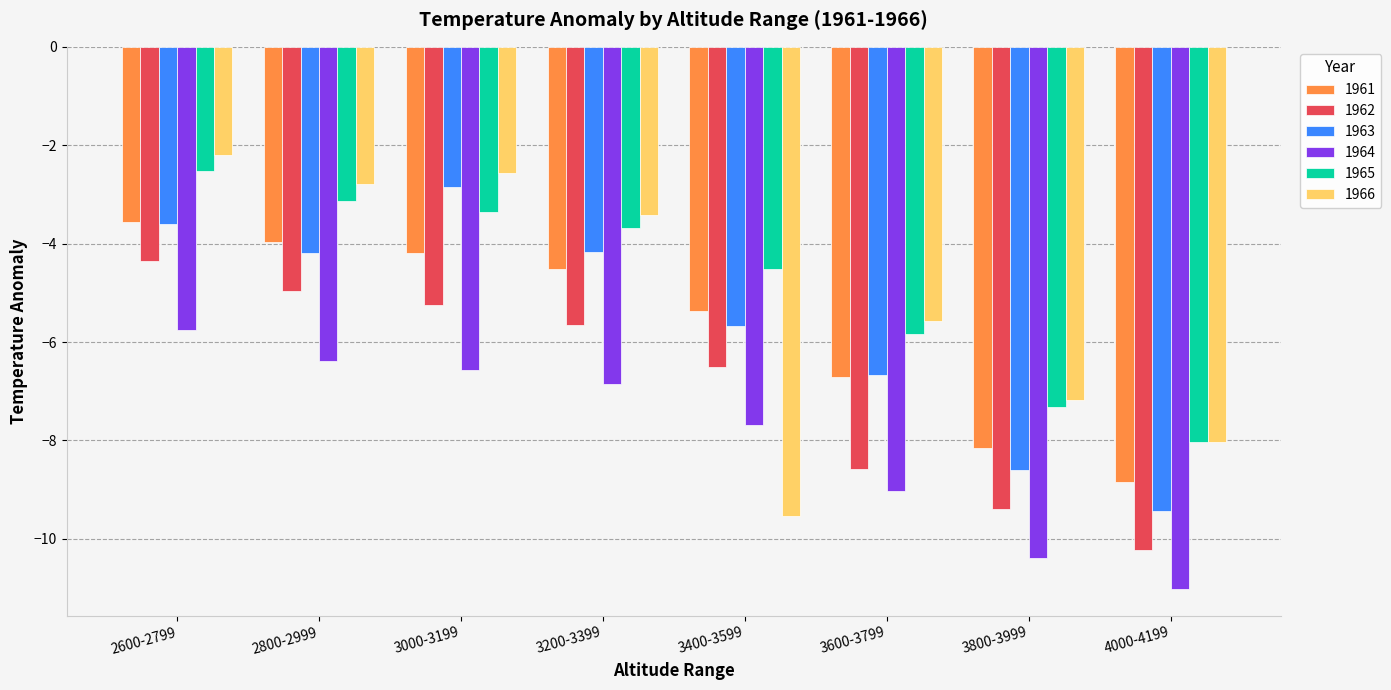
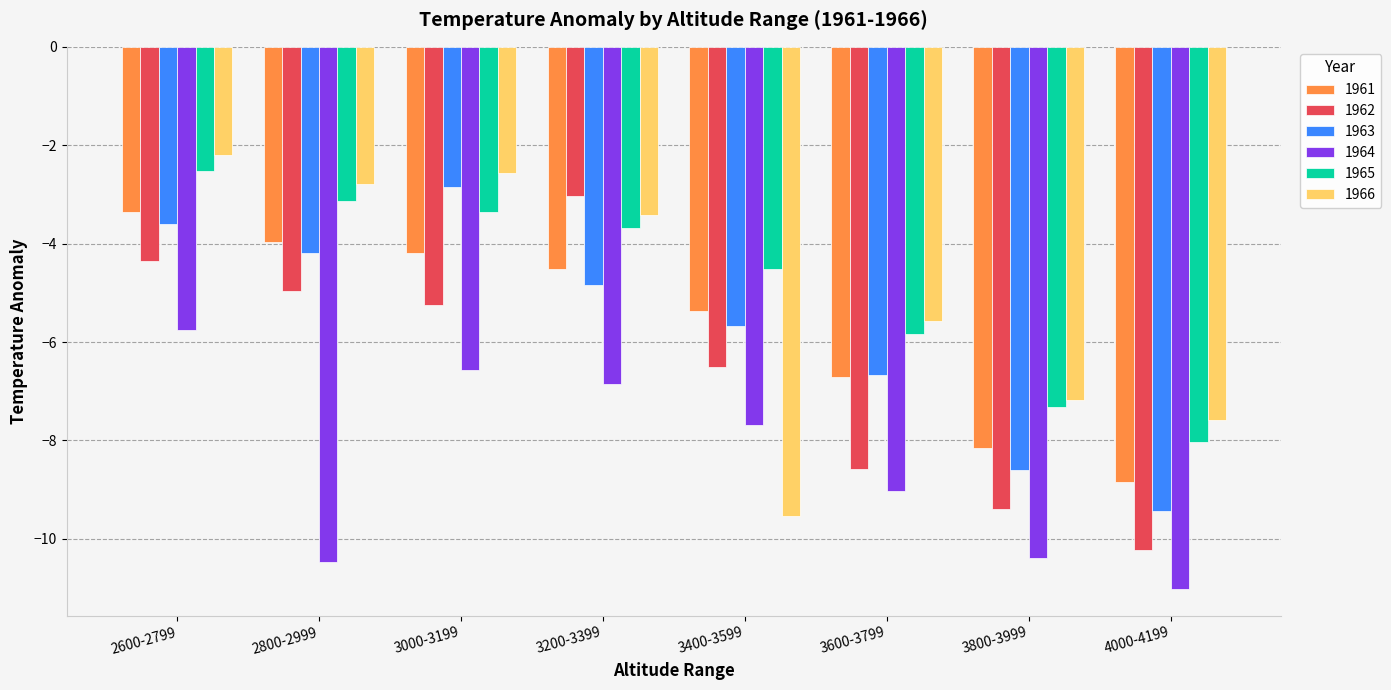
1961, 2600-2799: -3.6 -> -3.3
1964, 2800-2999: -6.4 -> -10.5
1962, 3200-3399: -5.7 -> -3.0
1963, 3200-3399: -4.2 -> -4.8
1966, 4000-4199: -8.0 -> -7.6
